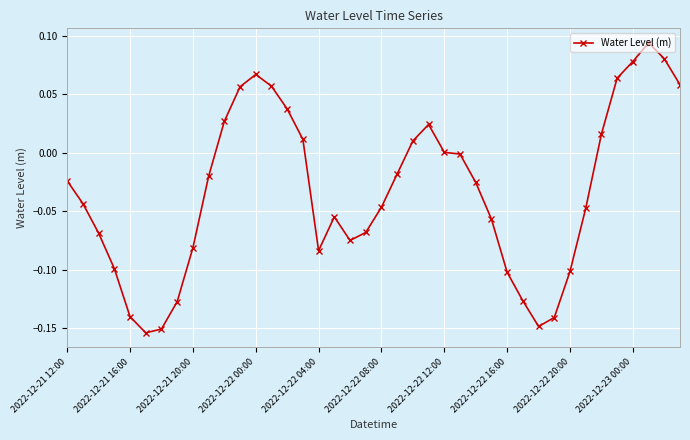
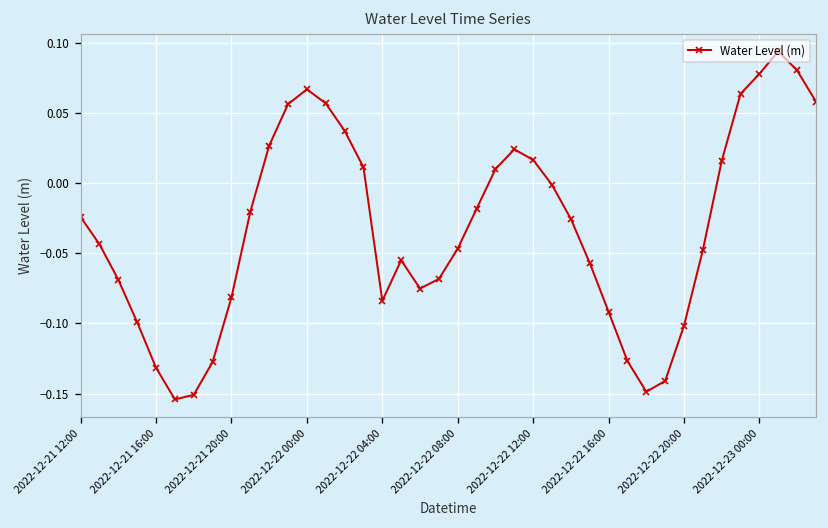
2022-12-21 16:00: -0.140 -> -0.132
2022-12-22 12:00: 0.000 -> 0.017
2022-12-22 16:00: -0.102 -> -0.092
